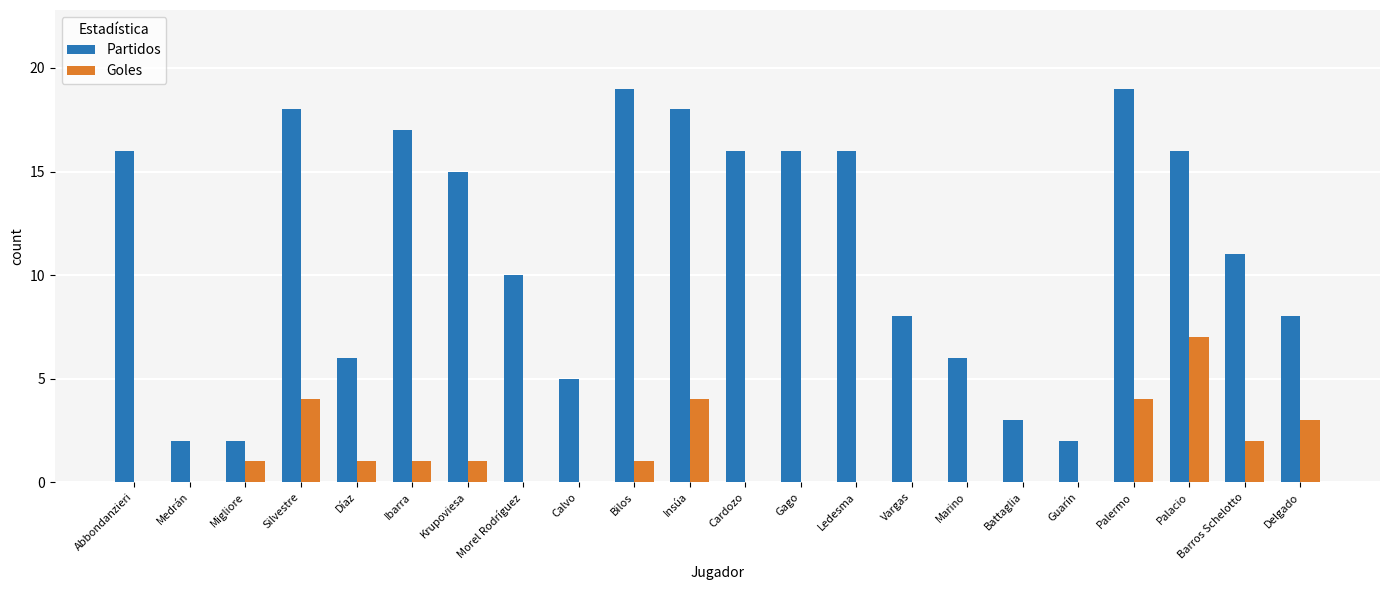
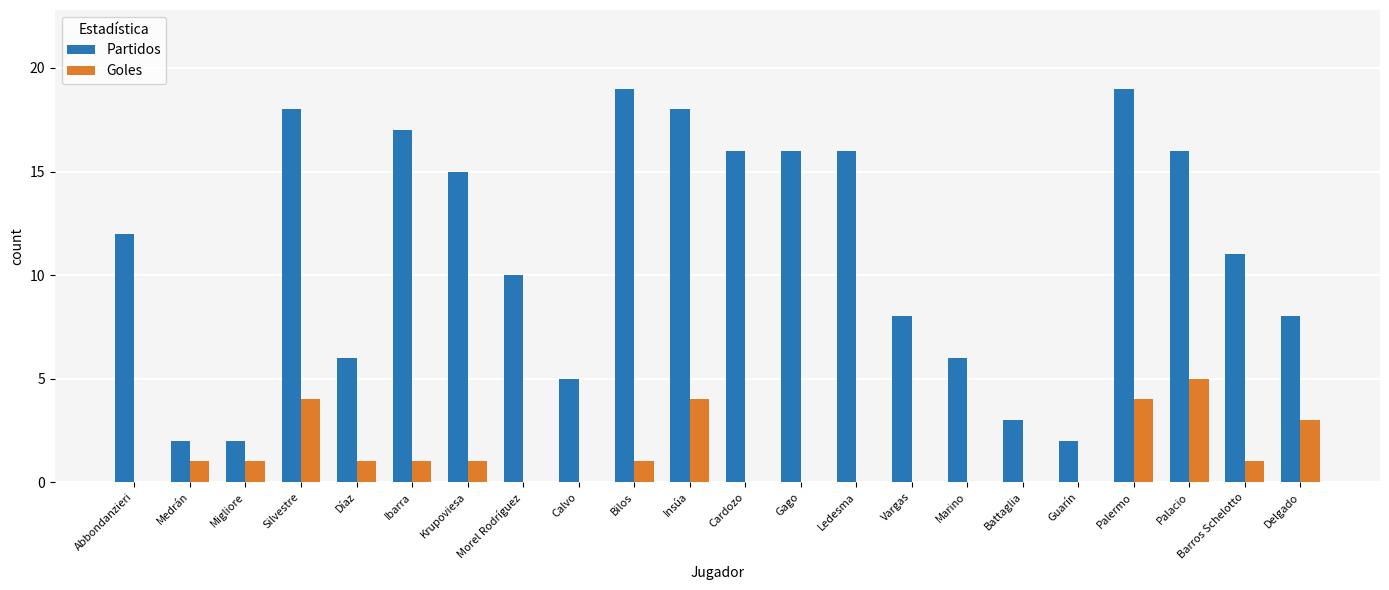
Partidos, Abbondanzieri: 16 -> 12
Goles, Medrán: 0 -> 1
Goles, Palacio: 7 -> 5
Goles, Barros Schelotto: 2 -> 1
